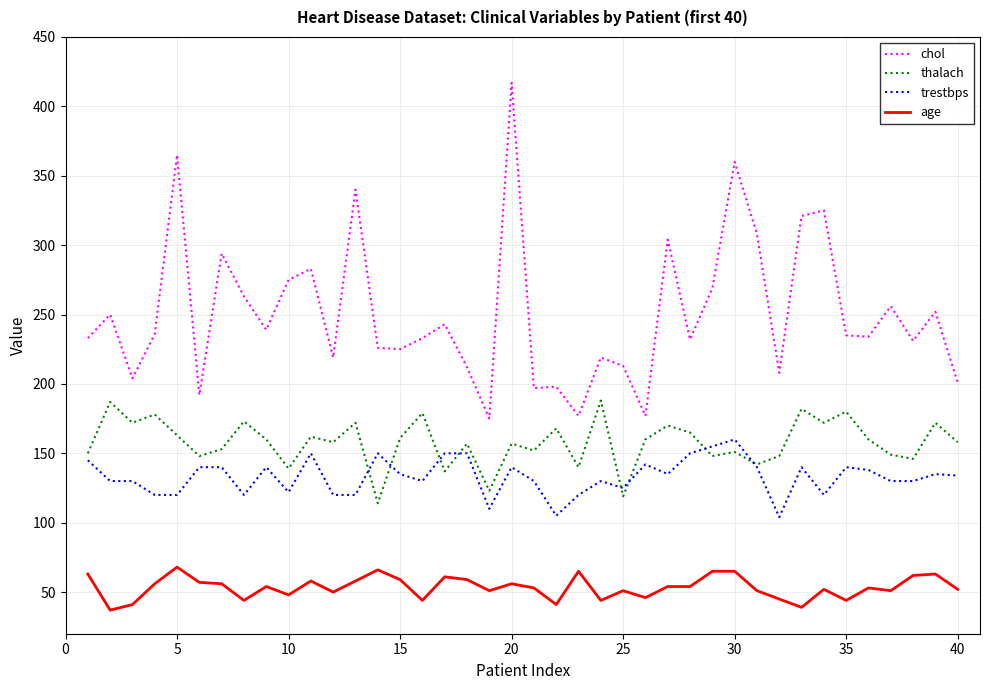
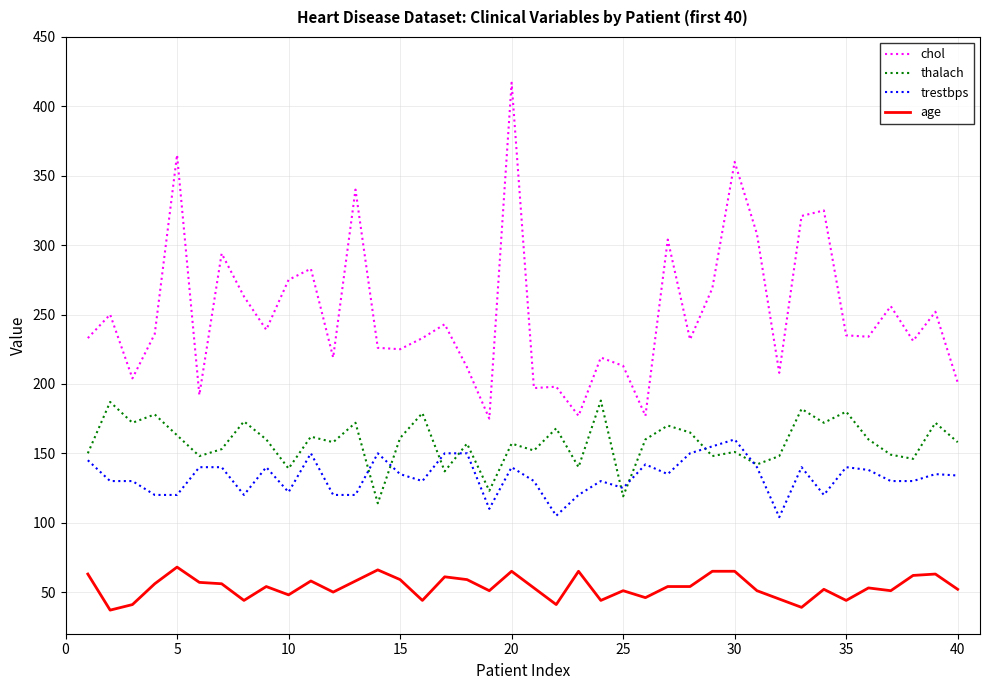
age, 20: 56 -> 65
